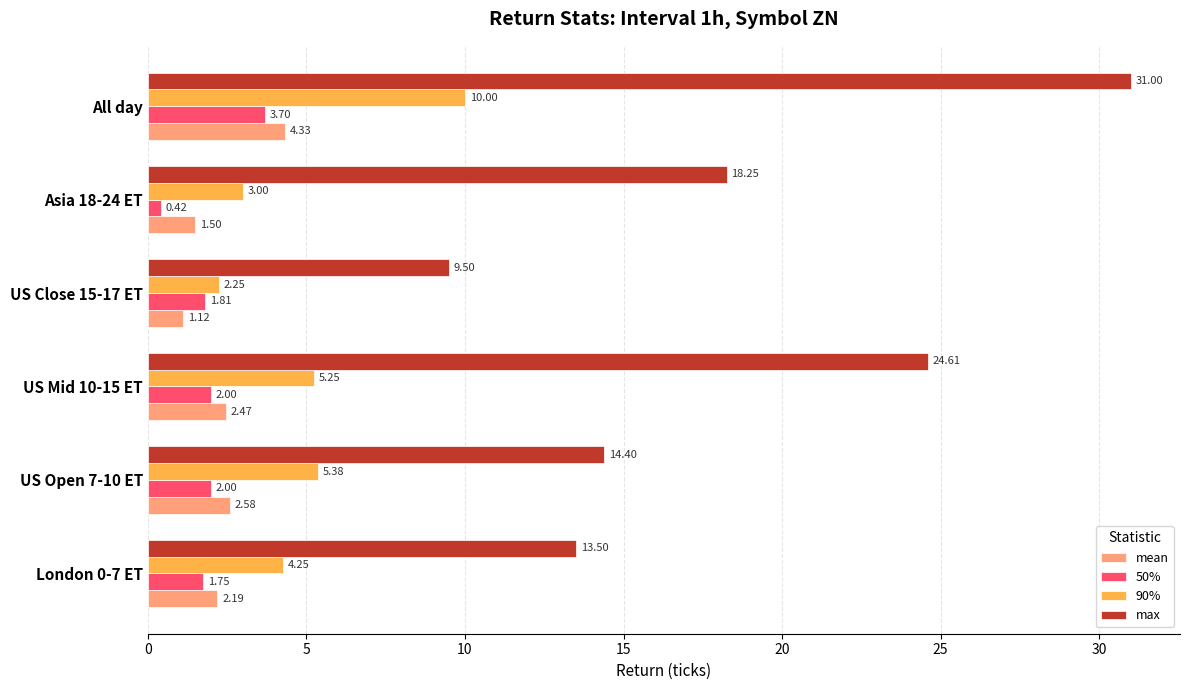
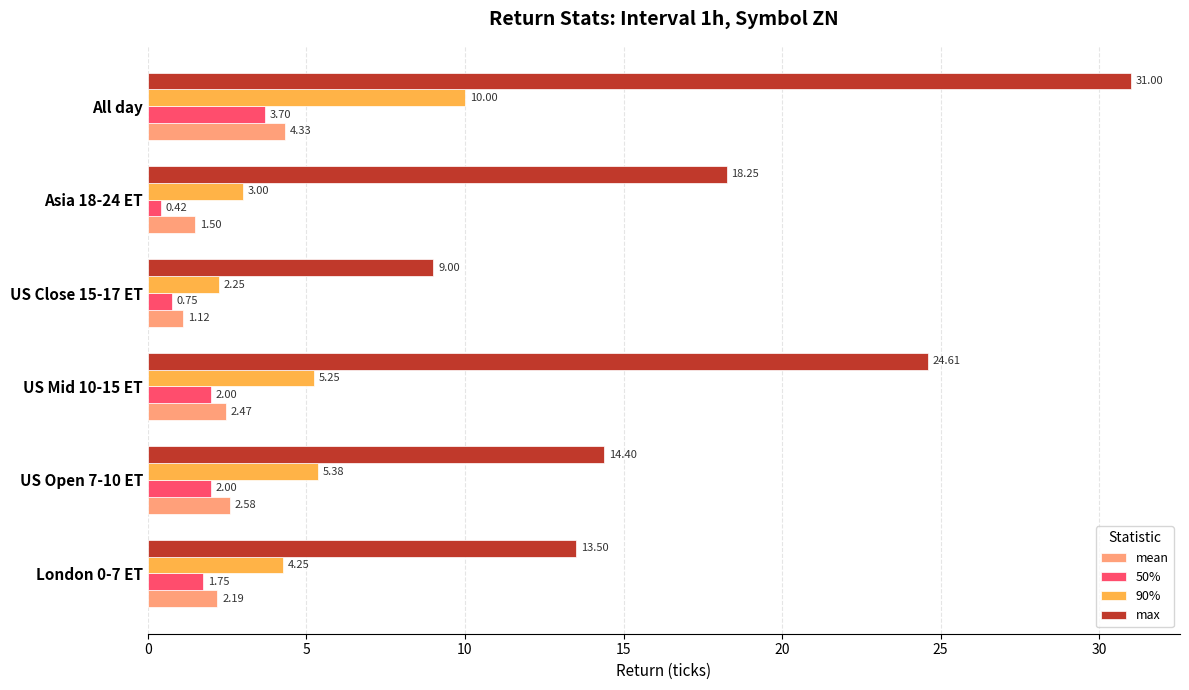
max, US Close 15-17 ET: 9.50 -> 9.00
50%, US Close 15-17 ET: 1.81 -> 0.75
